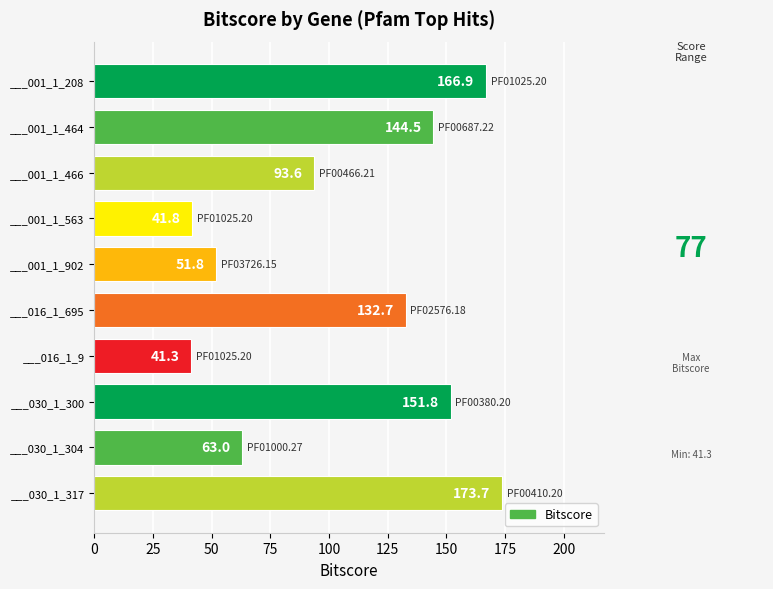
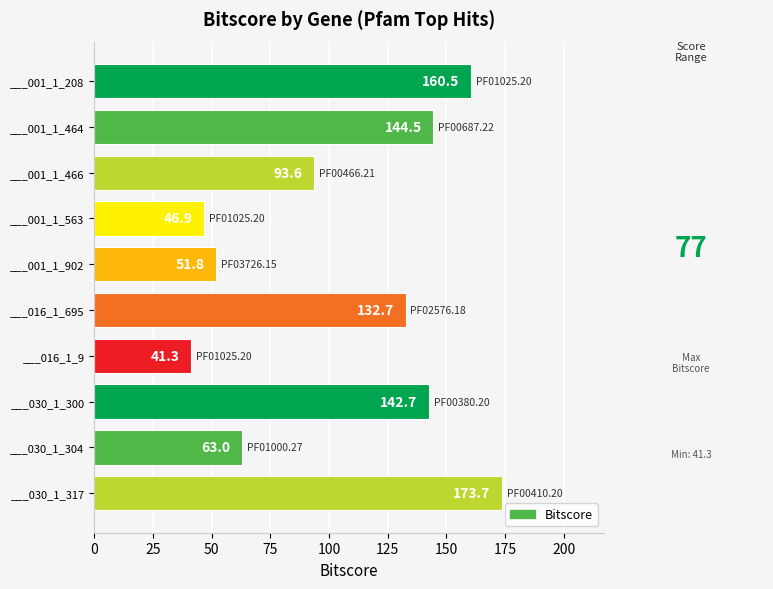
___001_1_208: 166.9 -> 160.5
___001_1_563: 41.8 -> 46.9
___030_1_300: 151.8 -> 142.7
